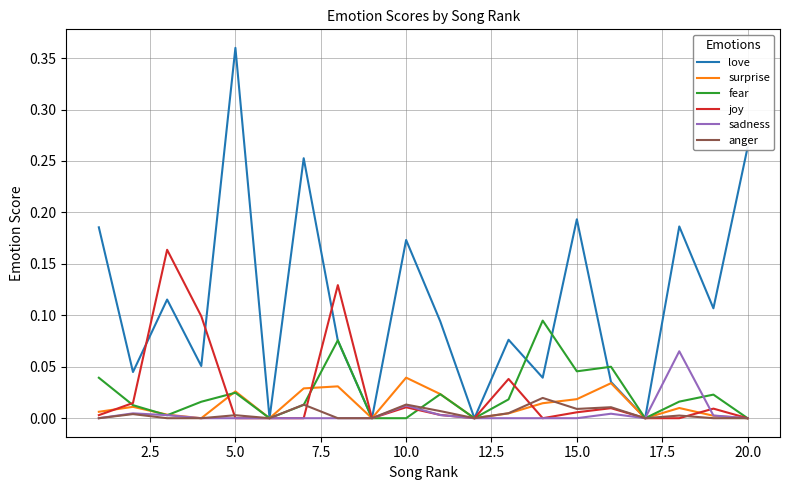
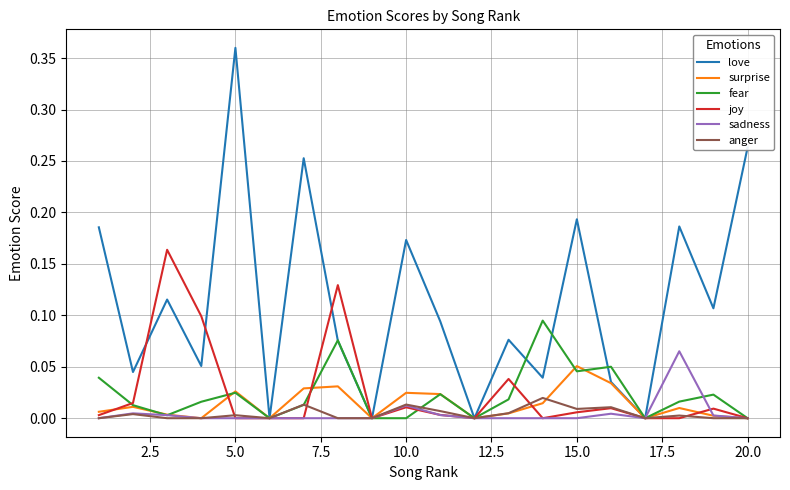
surprise, 10.0: 0.039 -> 0.025
surprise, 15.0: 0.019 -> 0.051
